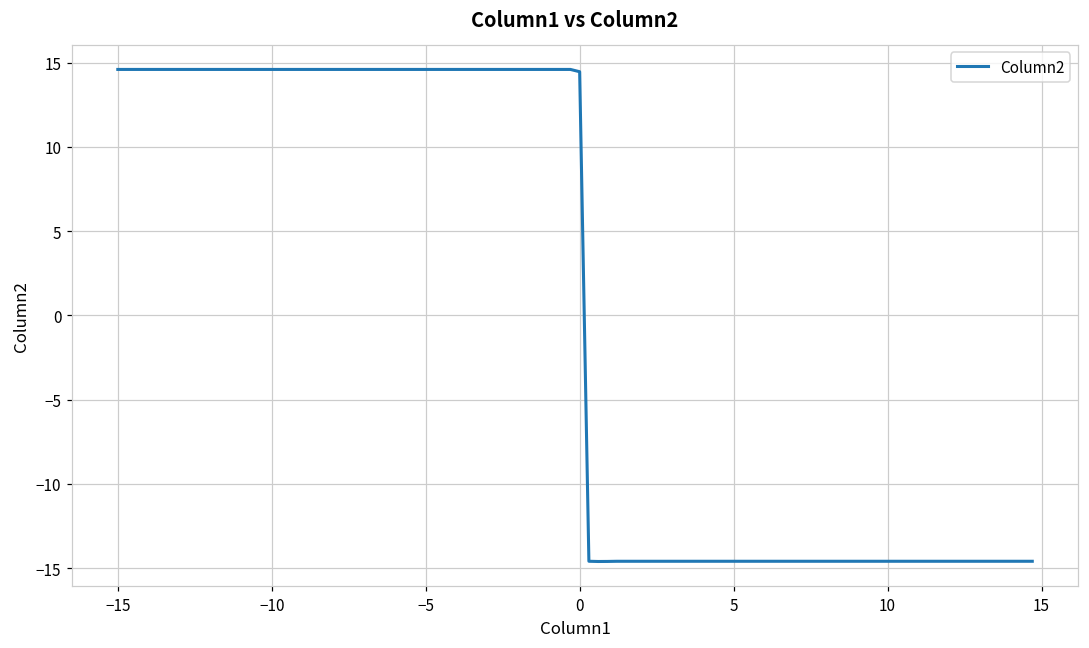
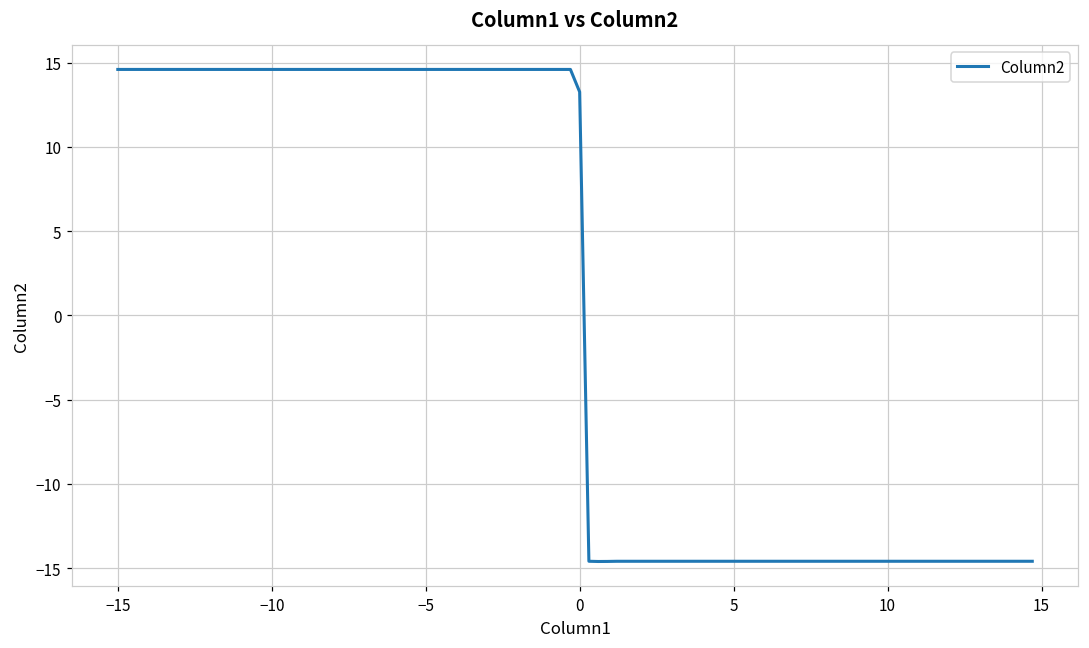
0: 14.5 -> 13.3
